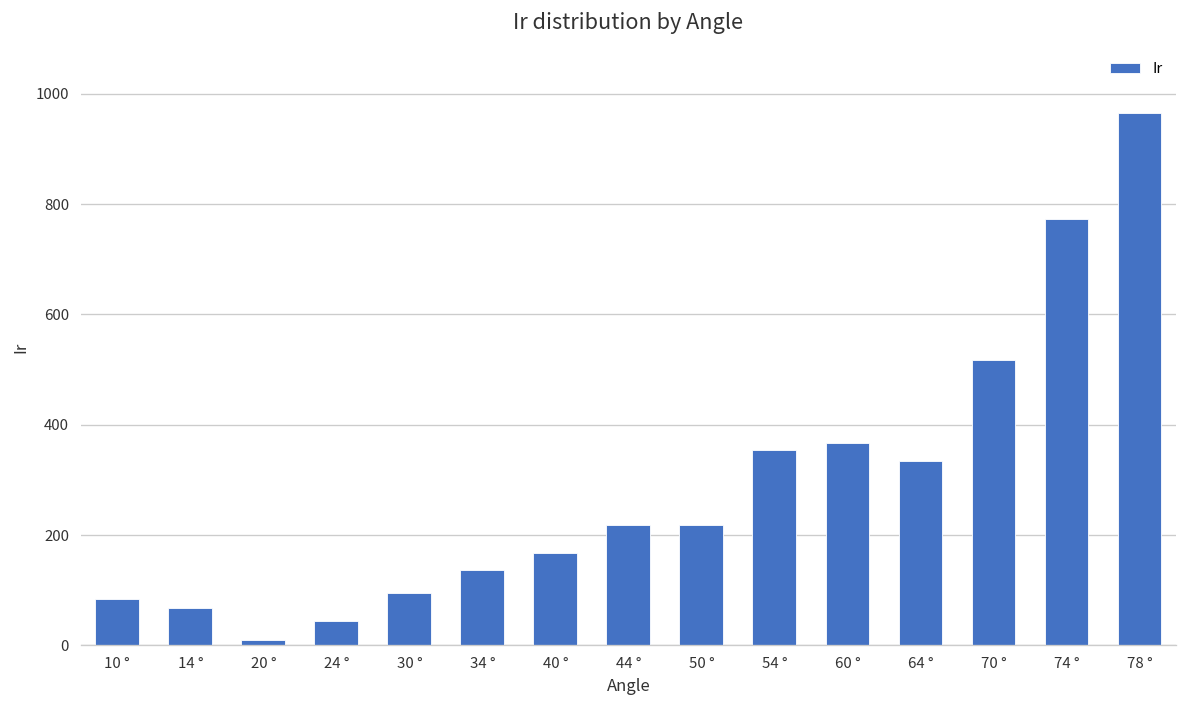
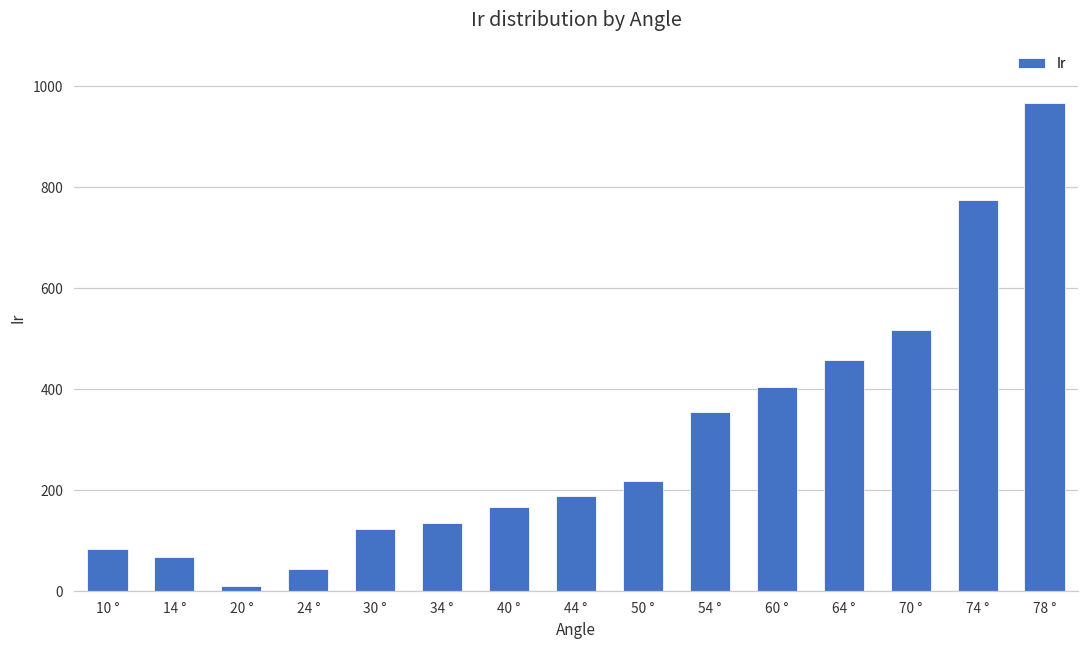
30 °: 90 -> 120
44 °: 220 -> 190
60 °: 370 -> 410
64 °: 340 -> 460
